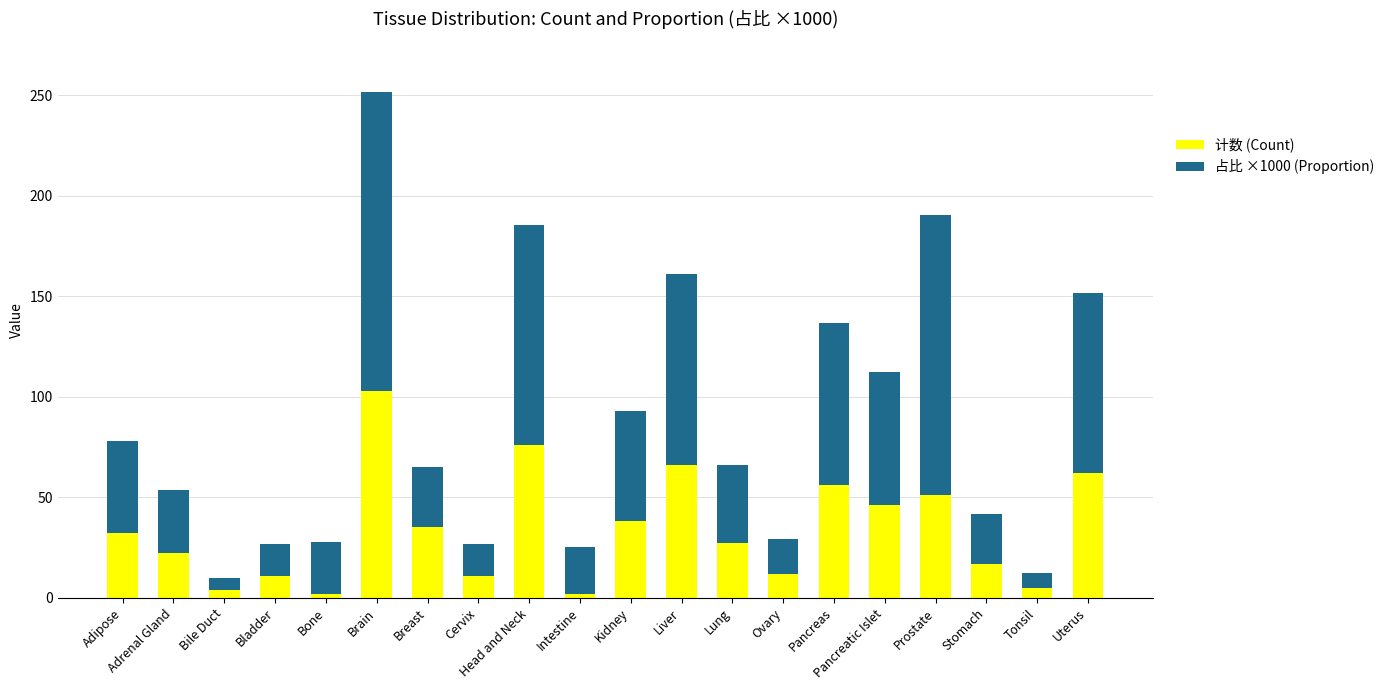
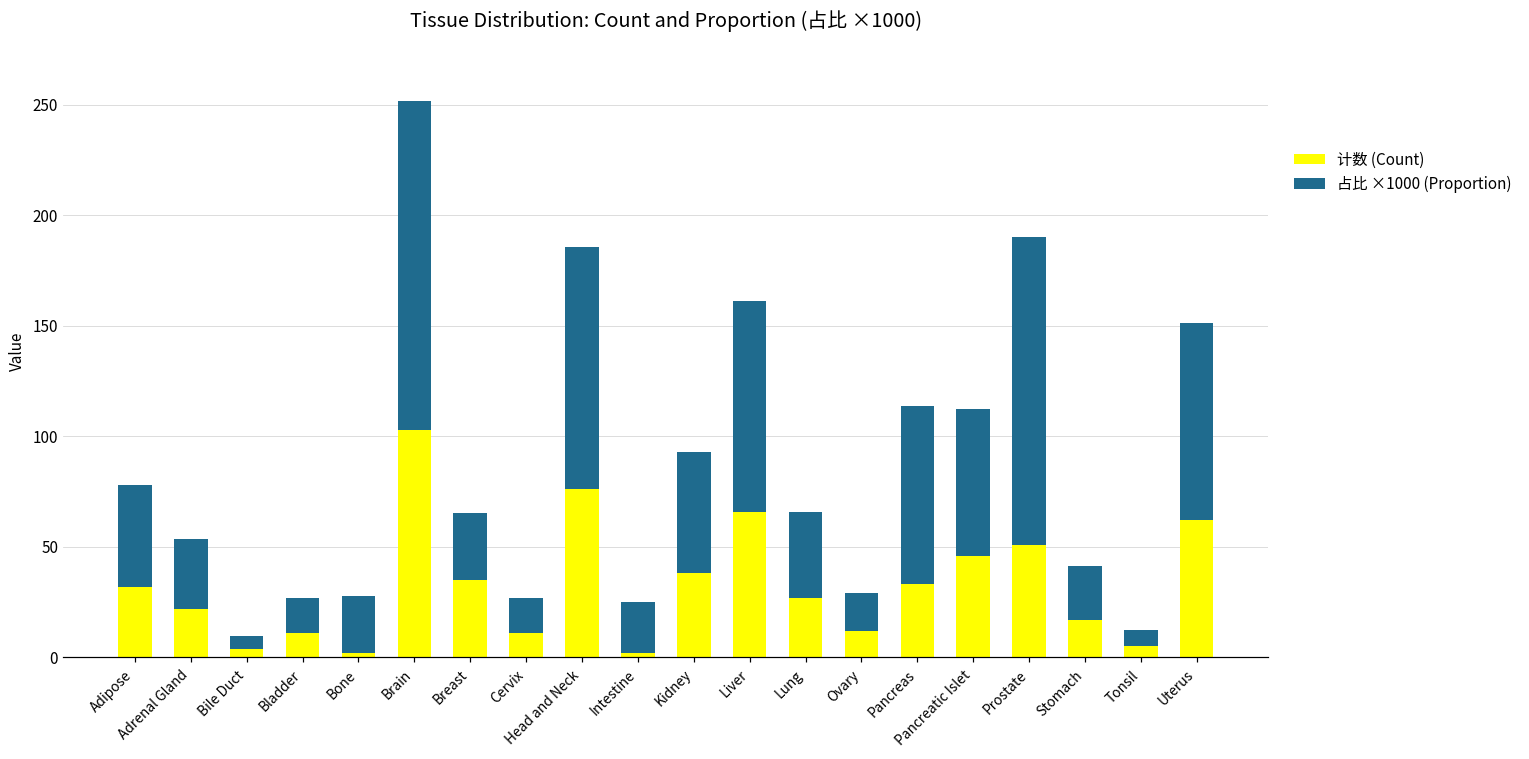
计数 (Count), Pancreas: 56 -> 33
